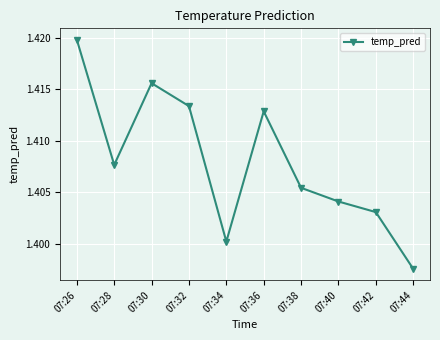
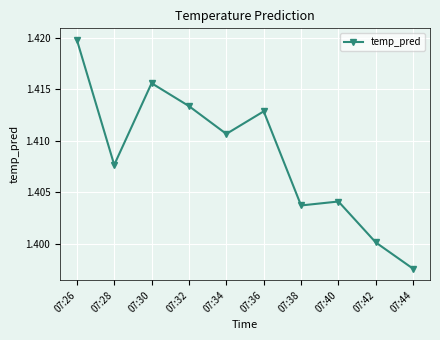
07:34: 1.4002 -> 1.4107
07:38: 1.4055 -> 1.4037
07:42: 1.4031 -> 1.4001
